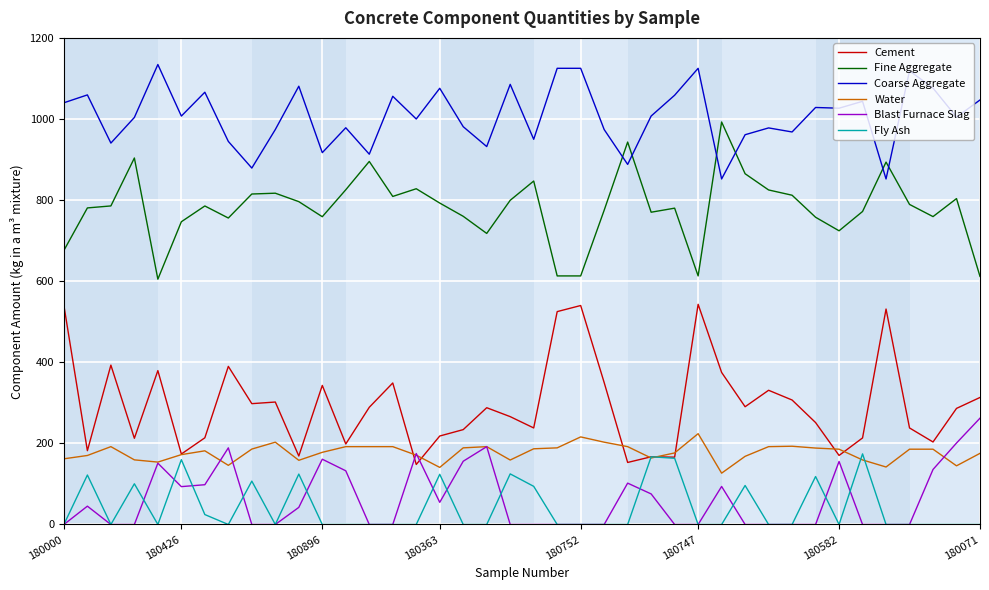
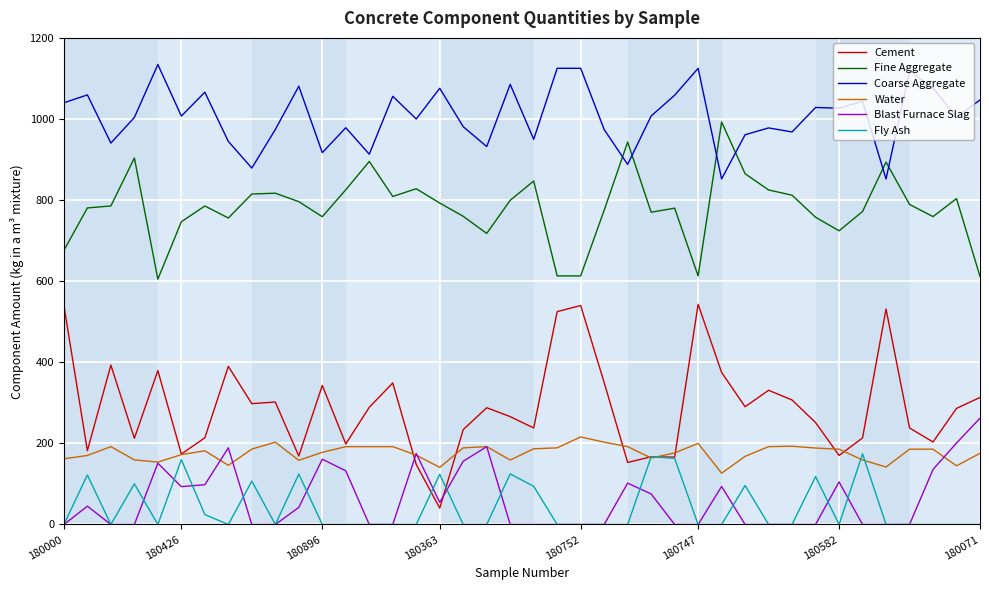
Cement, 180363: 220 -> 40
Water, 180747: 220 -> 200
Blast Furnace Slag, 180582: 160 -> 110
